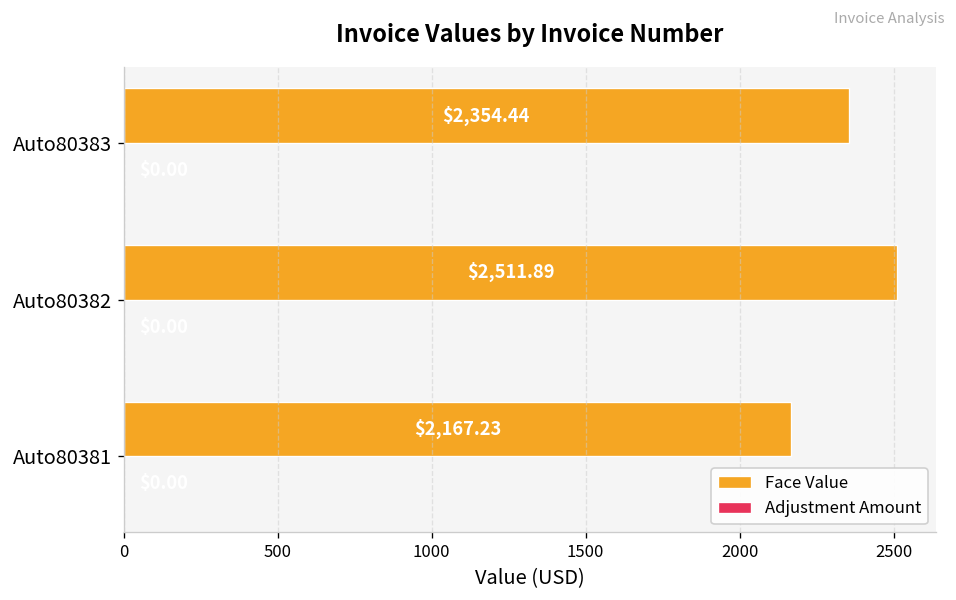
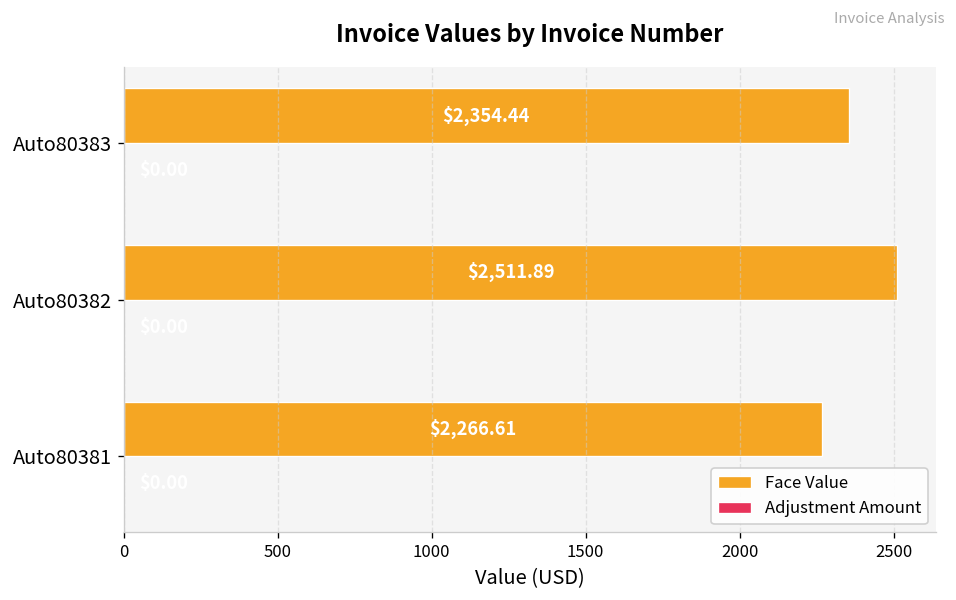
Face Value, Auto80381: $2,167.23 -> $2,266.61
